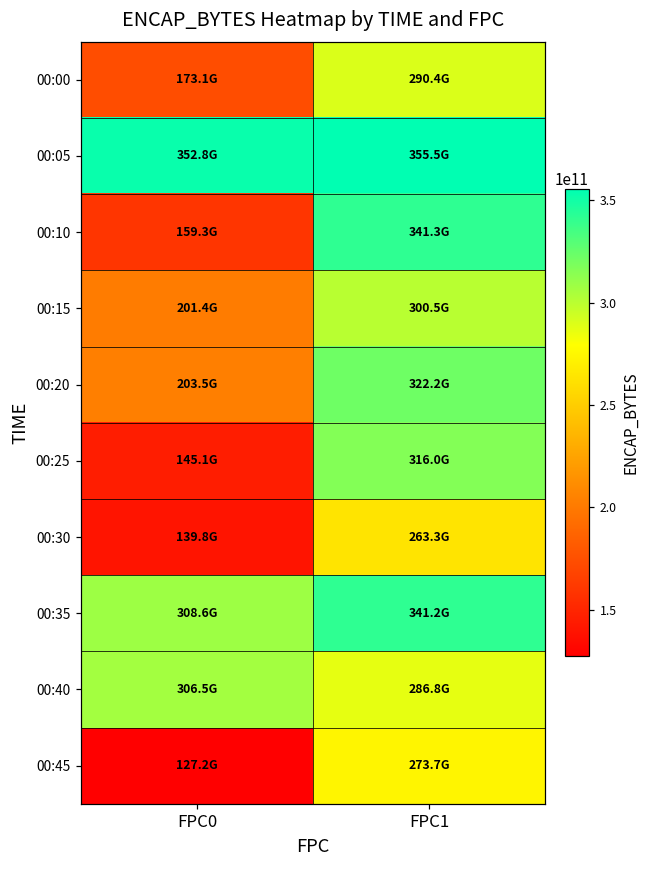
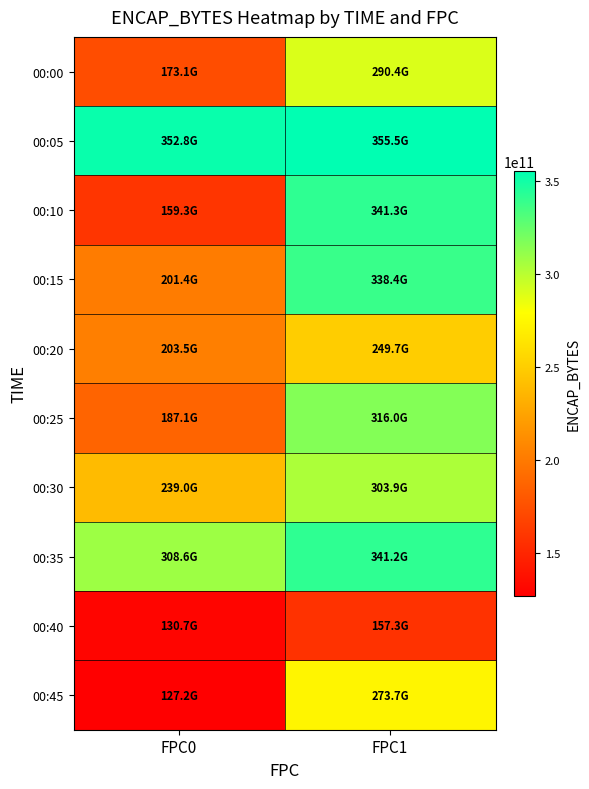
00:15, FPC1: 300.5G -> 338.4G
00:20, FPC1: 322.2G -> 249.7G
00:25, FPC0: 145.1G -> 187.1G
00:30, FPC0: 139.8G -> 239.0G
00:30, FPC1: 263.3G -> 303.9G
00:40, FPC0: 306.5G -> 130.7G
00:40, FPC1: 286.8G -> 157.3G
